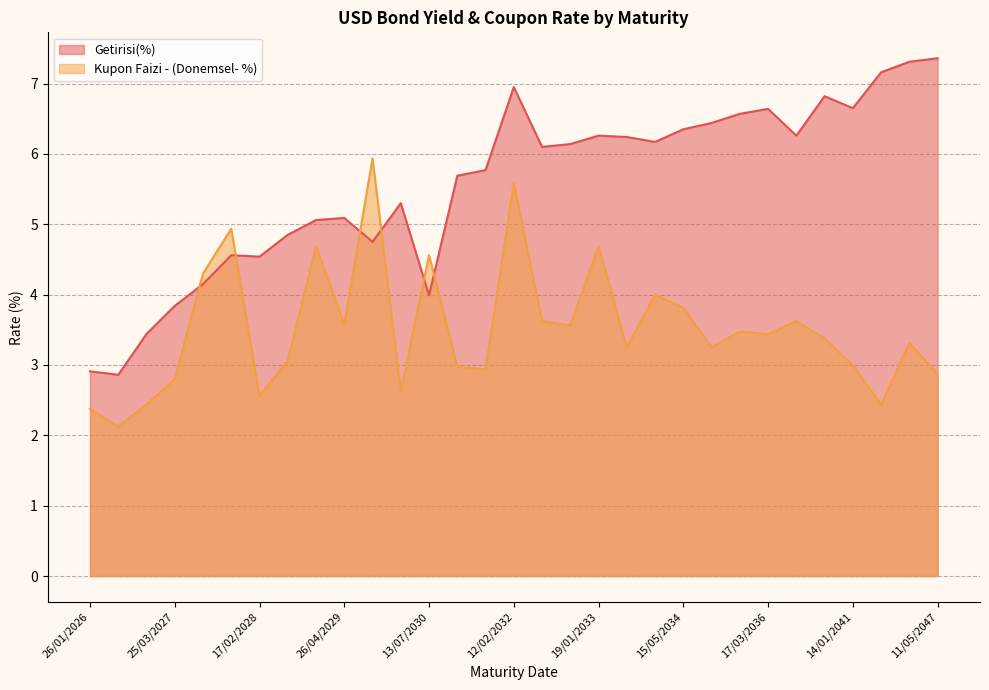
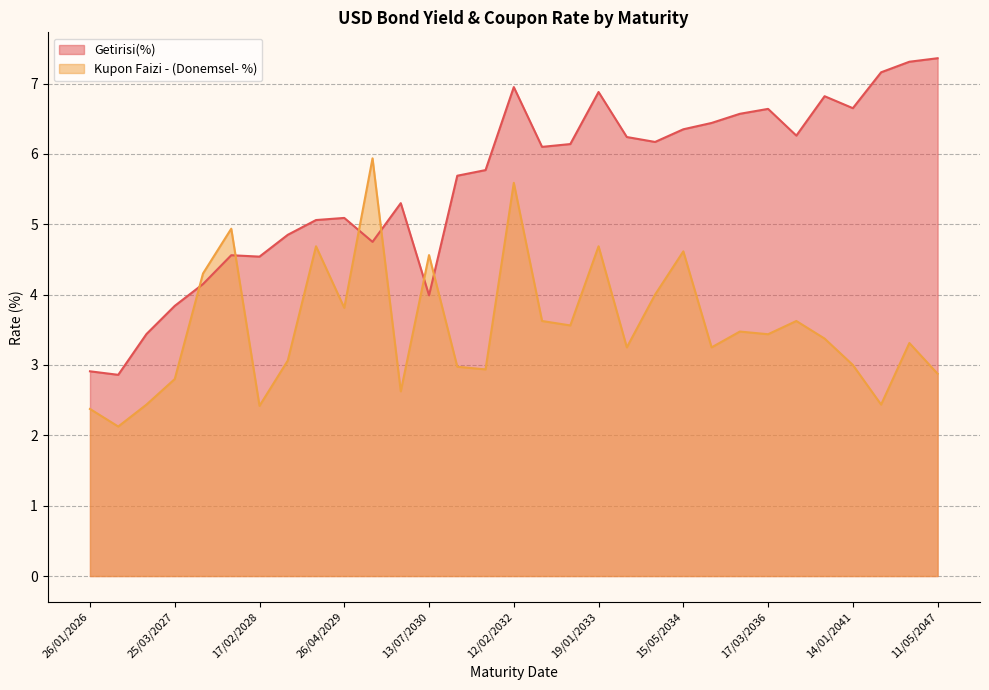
Kupon Faizi - (Donemsel- %), 17/02/2028: 2.6 -> 2.4
Kupon Faizi - (Donemsel- %), 26/04/2029: 3.6 -> 3.8
Getirisi(%), 19/01/2033: 6.3 -> 6.9
Kupon Faizi - (Donemsel- %), 15/05/2034: 3.8 -> 4.6
